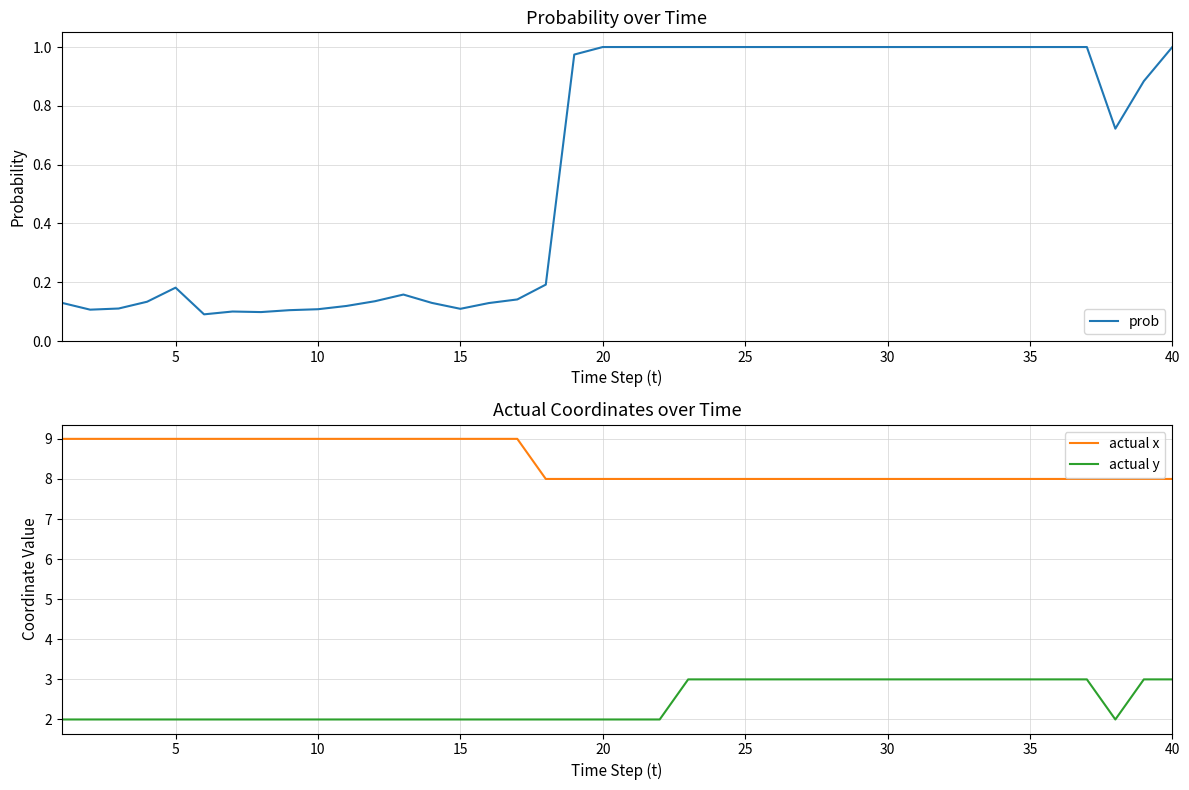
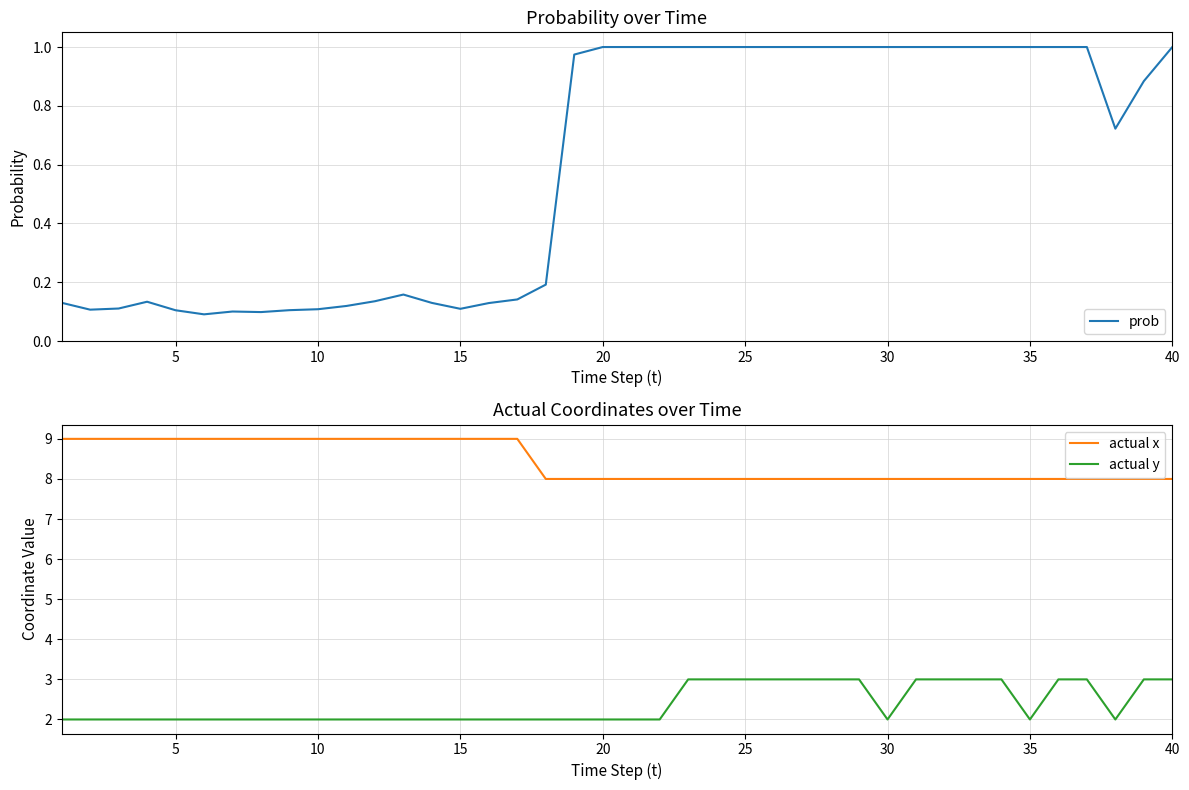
Probability over Time, 5: 0.18 -> 0.10
Actual Coordinates over Time, actual y, 30: 3 -> 2
Actual Coordinates over Time, actual y, 35: 3 -> 2
